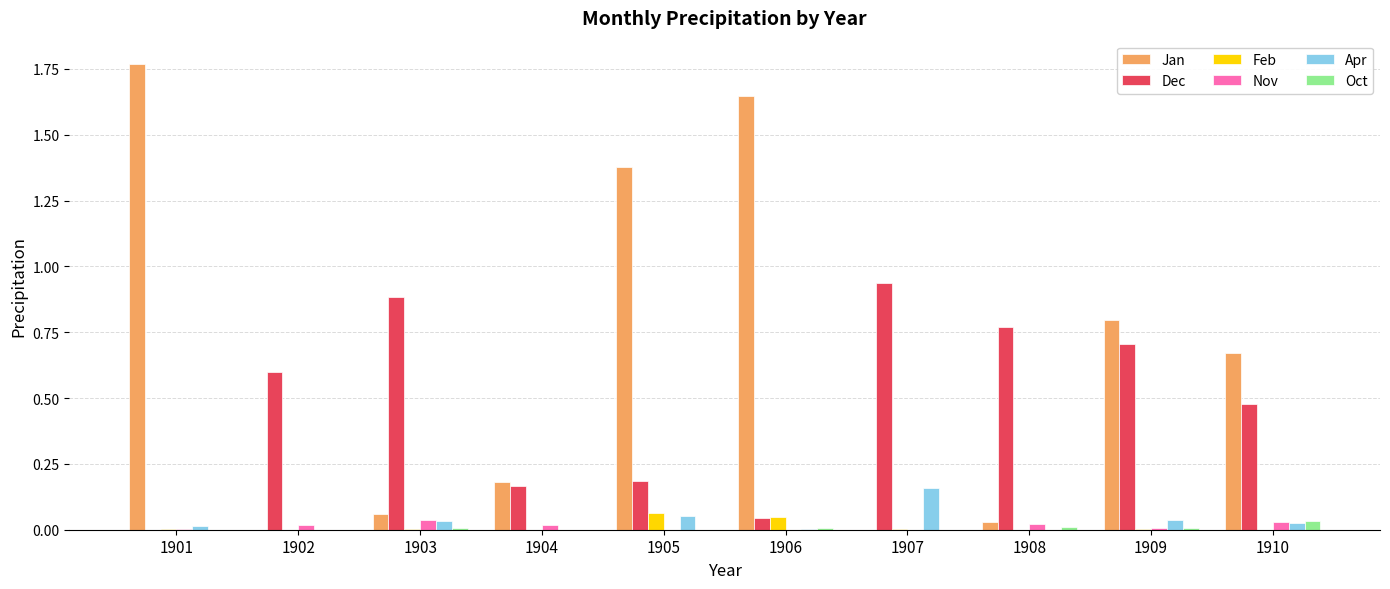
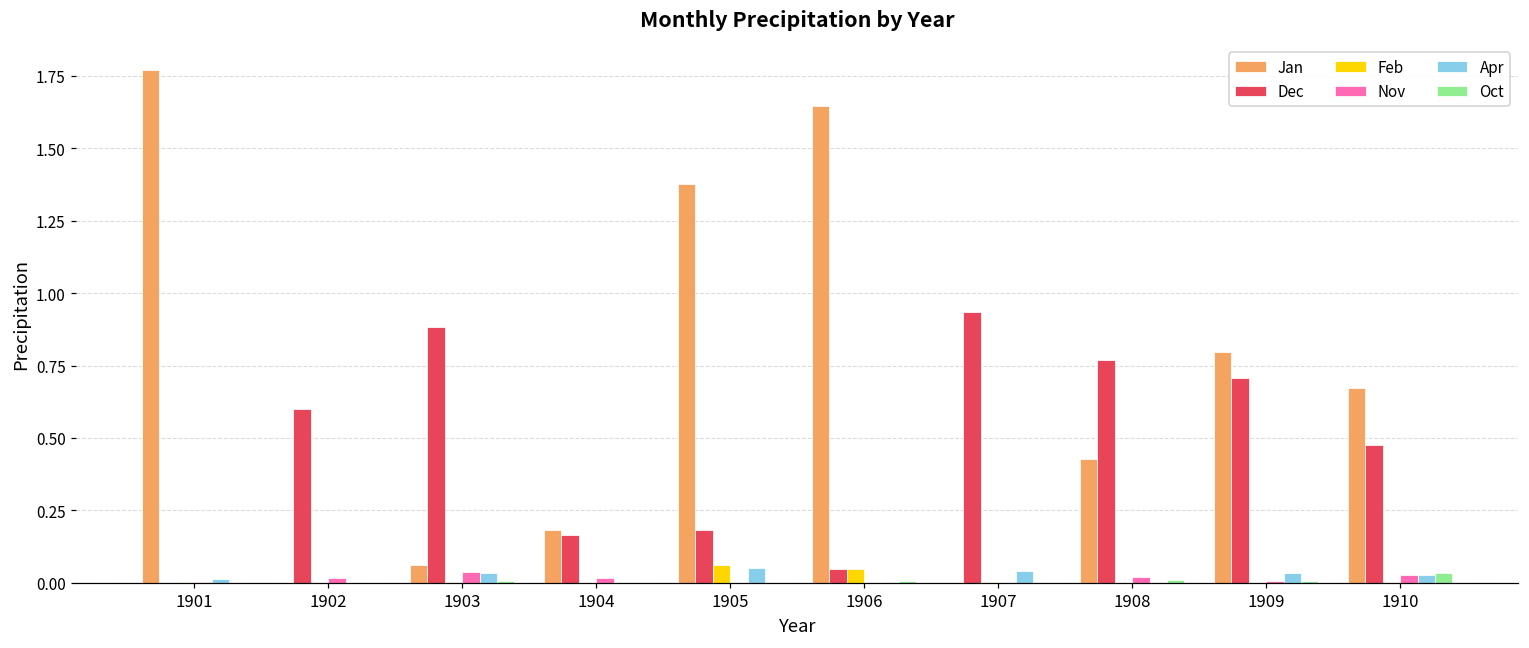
Apr, 1907: 0.16 -> 0.04
Jan, 1908: 0.03 -> 0.43
